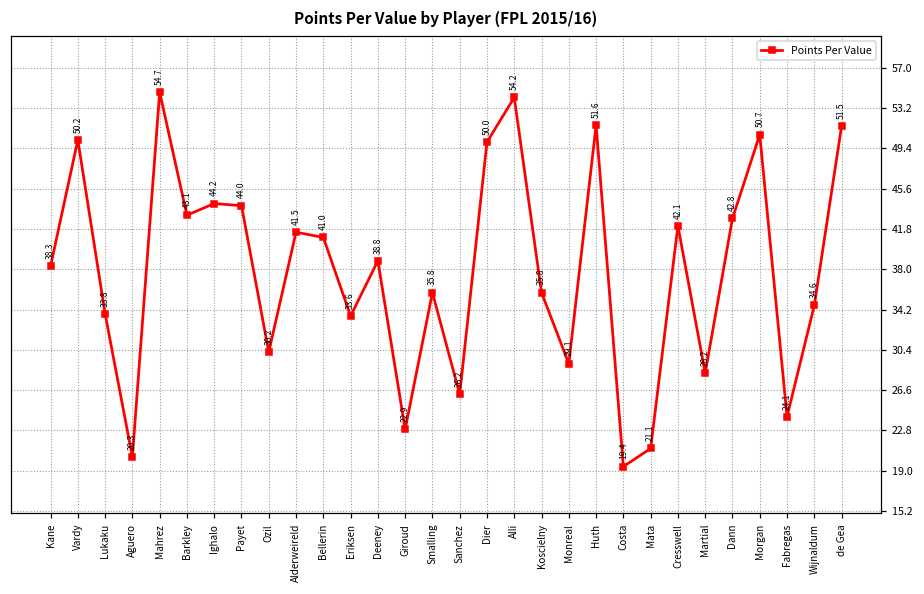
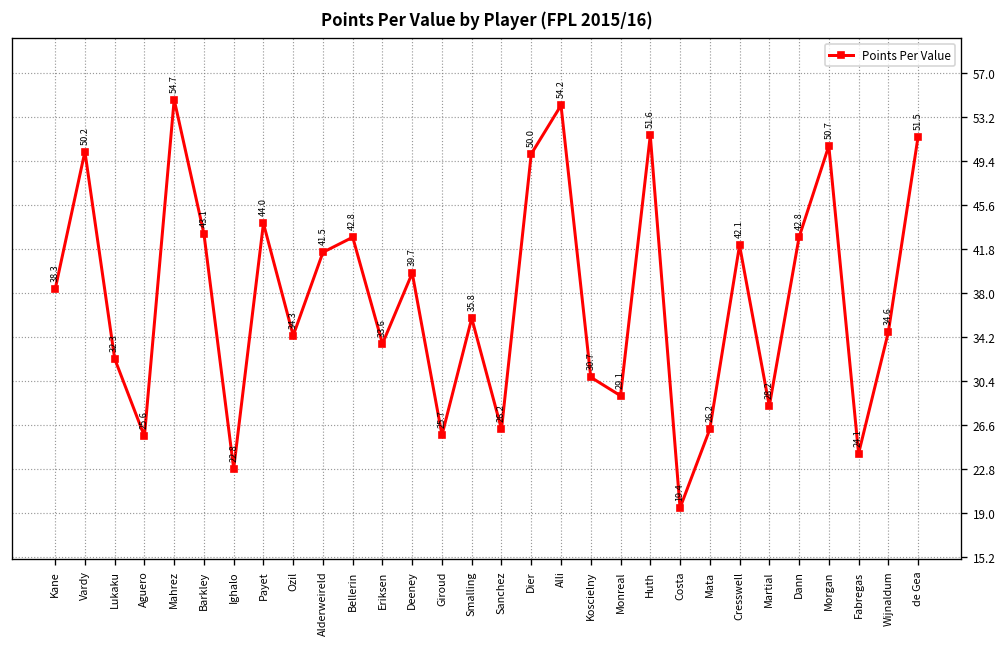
Lukaku: 33.8 -> 32.3
Aguero: 20.3 -> 25.6
Ighalo: 44.2 -> 22.8
Ozil: 30.2 -> 34.3
Bellerin: 41.0 -> 42.8
Deeney: 38.8 -> 39.7
Giroud: 22.9 -> 25.7
Koscielny: 35.8 -> 30.7
Mata: 21.1 -> 26.2
